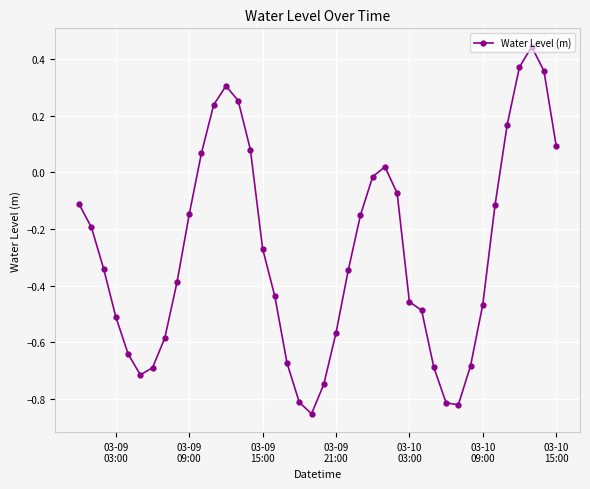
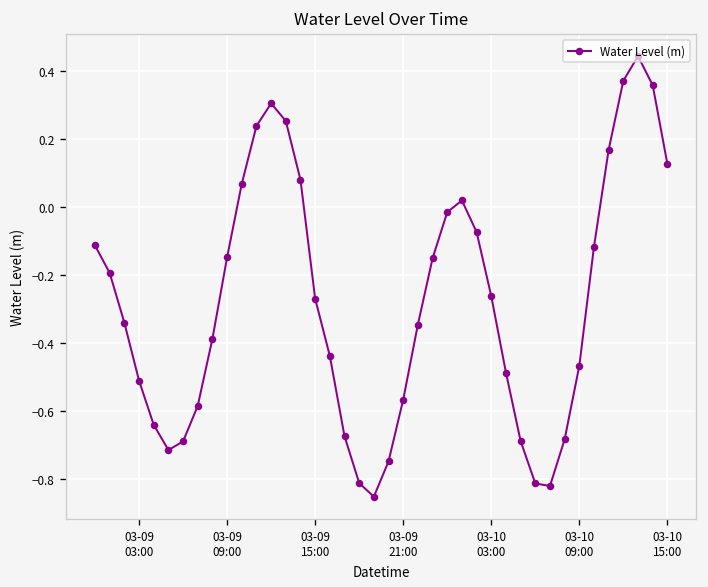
03-10 03:00: -0.46 -> -0.26
03-10 15:00: 0.09 -> 0.13
